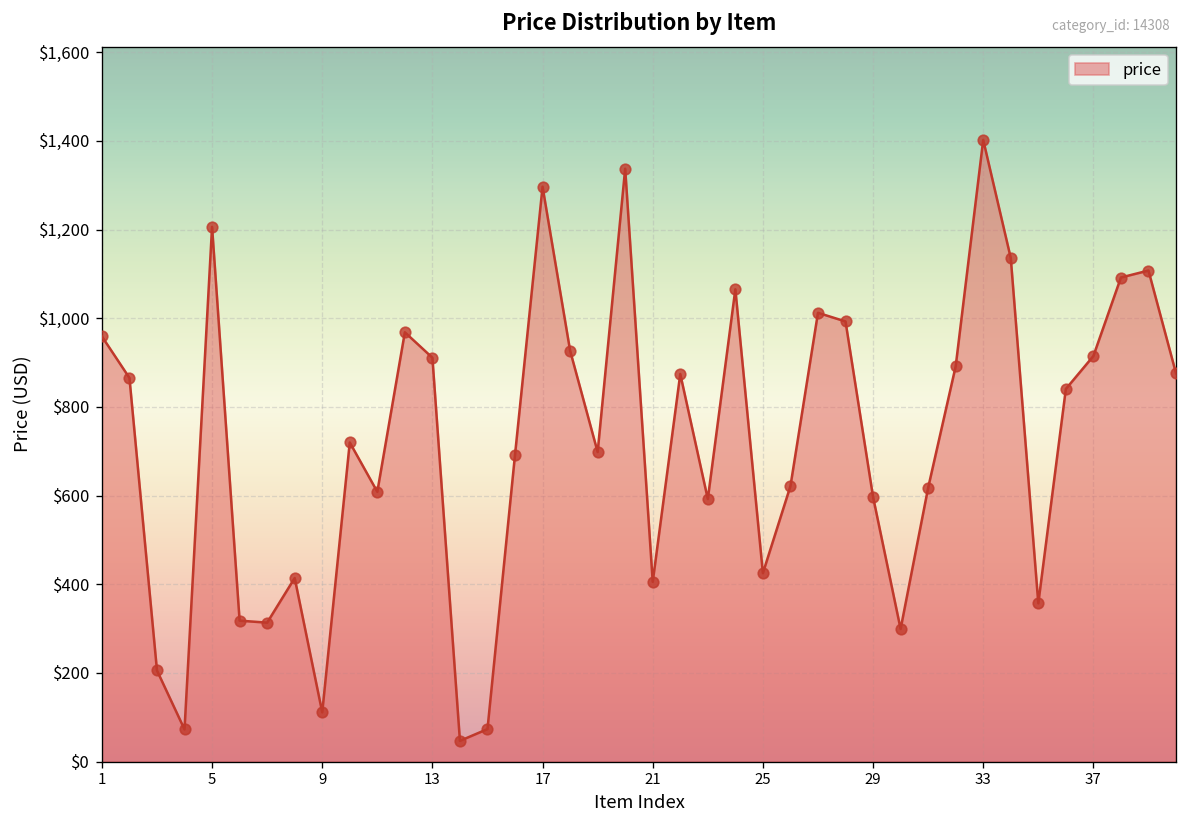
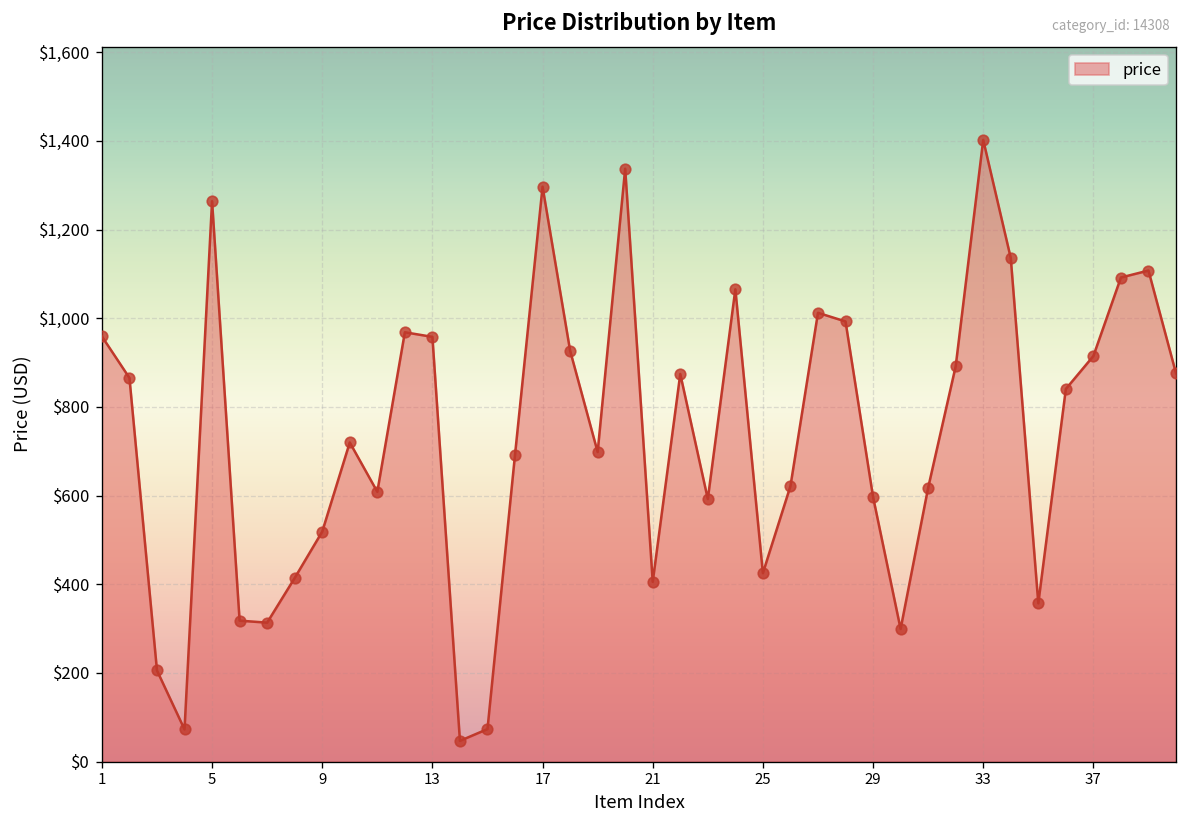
5: $1,210 -> $1,260
9: $110 -> $520
13: $910 -> $960
